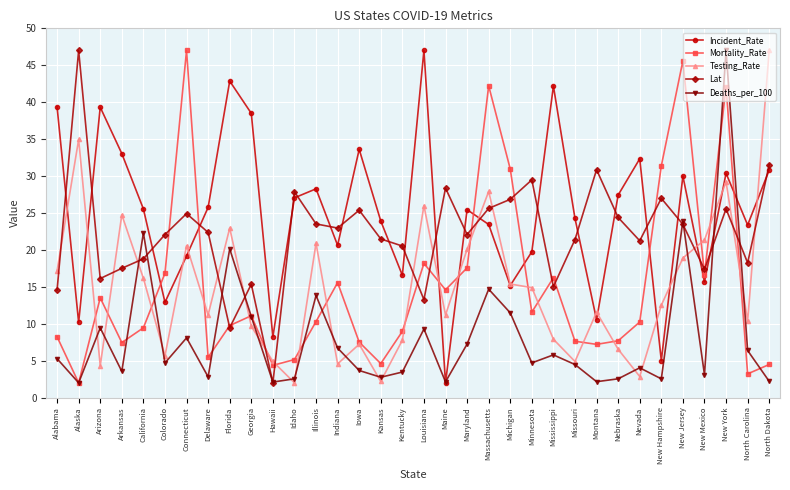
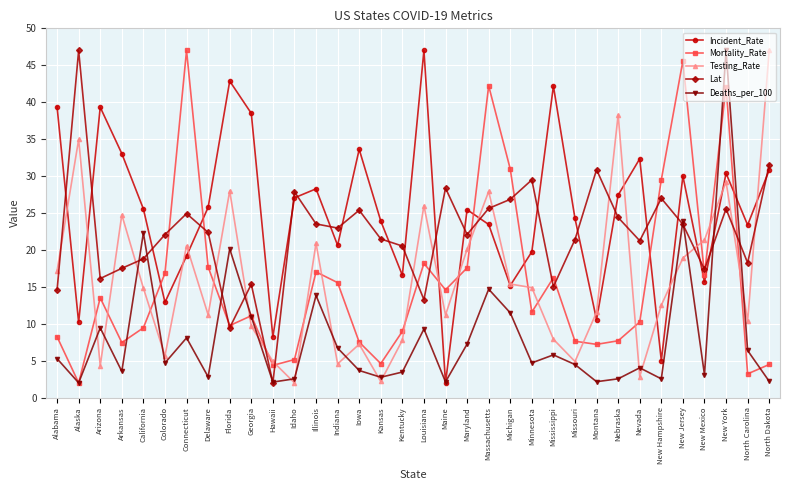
Testing_Rate, California: 16 -> 15
Mortality_Rate, Delaware: 5 -> 18
Testing_Rate, Florida: 23 -> 28
Mortality_Rate, Illinois: 10 -> 17
Testing_Rate, Nebraska: 7 -> 38
Mortality_Rate, New Hampshire: 31 -> 29
